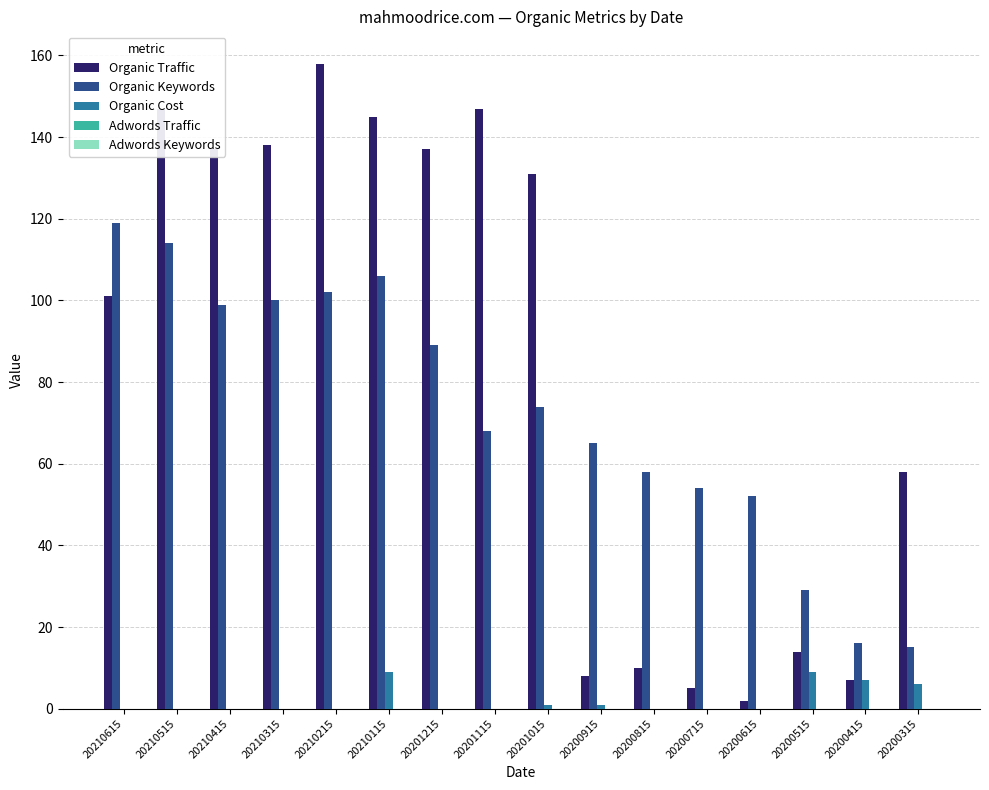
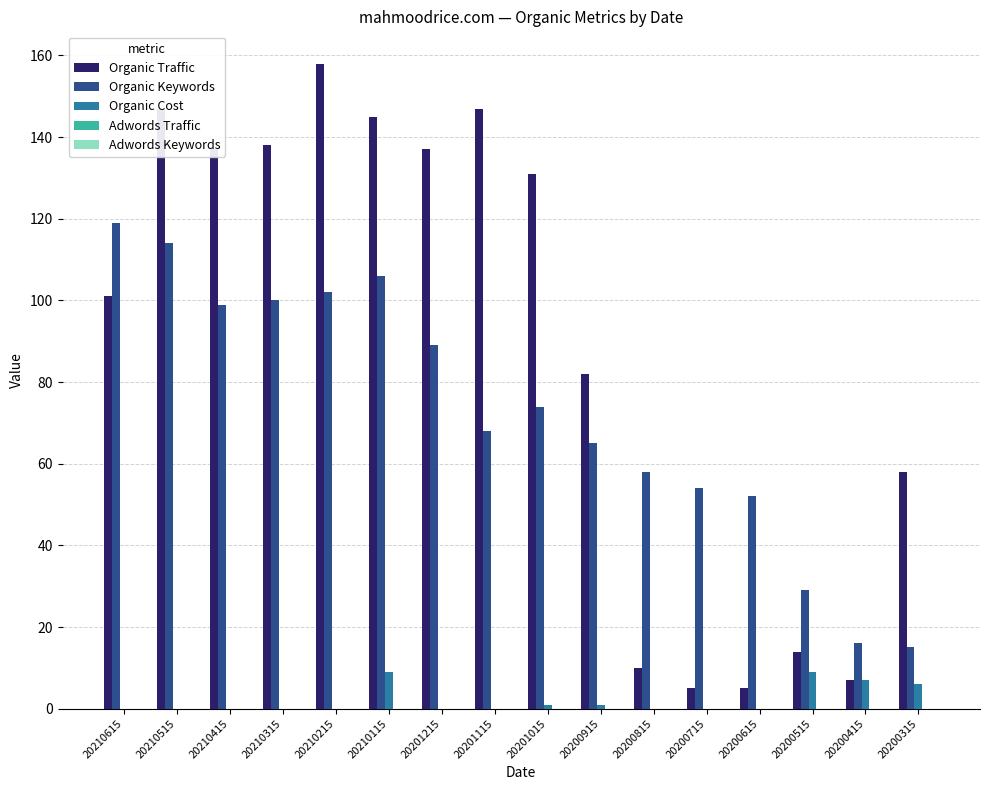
Organic Traffic, 20200915: 8 -> 82
Organic Traffic, 20200615: 2 -> 5
